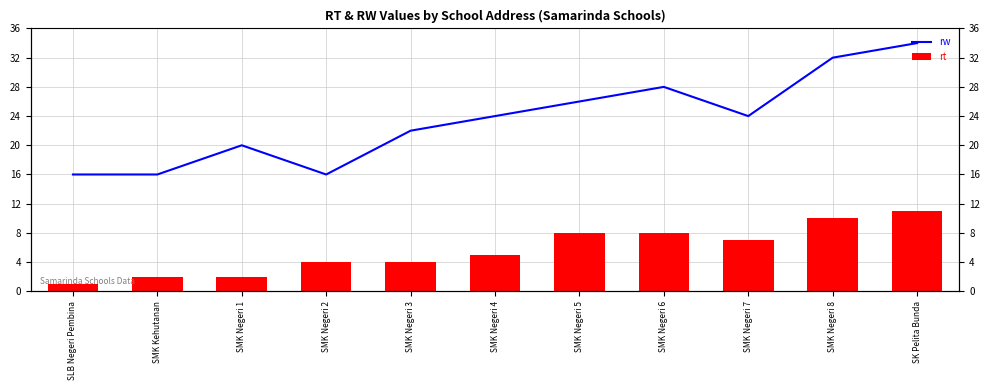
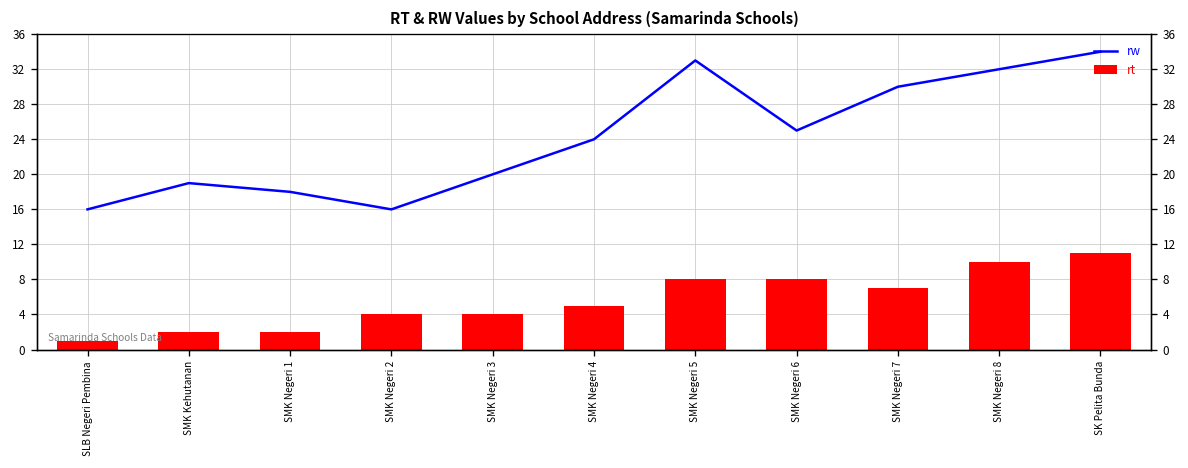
rw, SMK Kehutanan: 16 -> 19
rw, SMK Negeri 1: 20 -> 18
rw, SMK Negeri 3: 22 -> 20
rw, SMK Negeri 5: 26 -> 33
rw, SMK Negeri 6: 28 -> 25
rw, SMK Negeri 7: 24 -> 30
